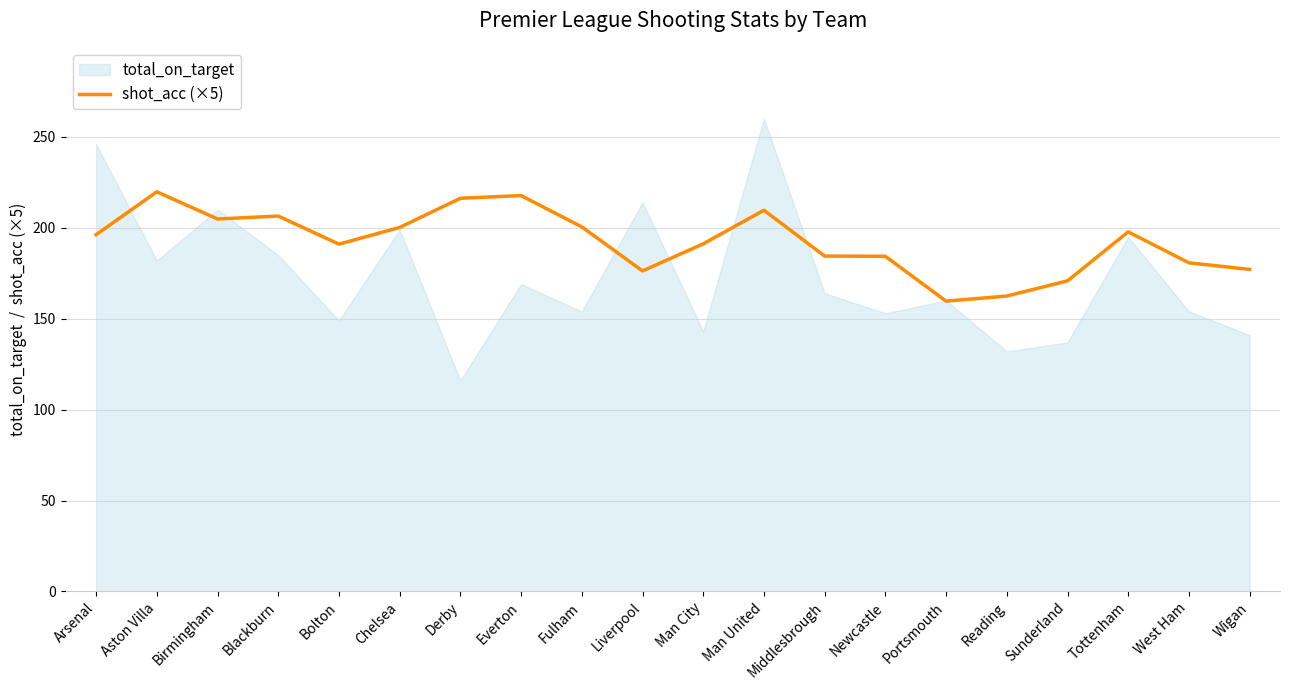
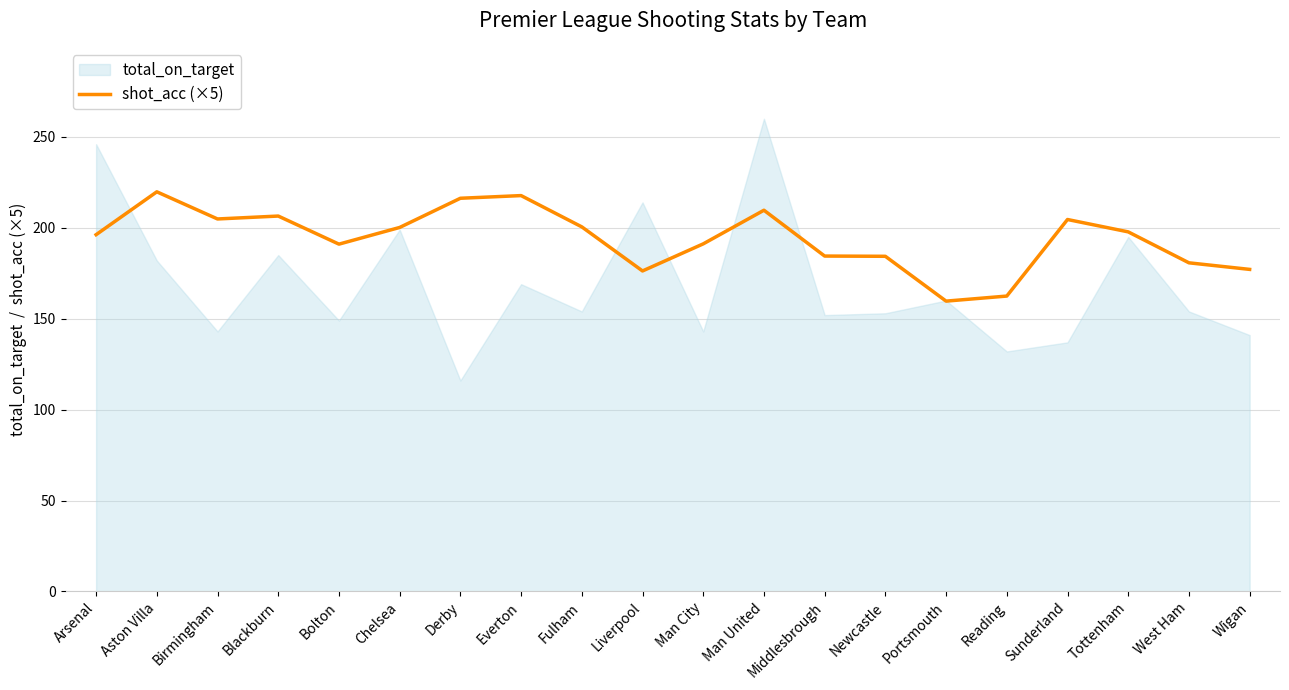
total_on_target, Birmingham: 210 -> 143
total_on_target, Middlesbrough: 164 -> 152
shot_acc (×5), Sunderland: 171 -> 205
